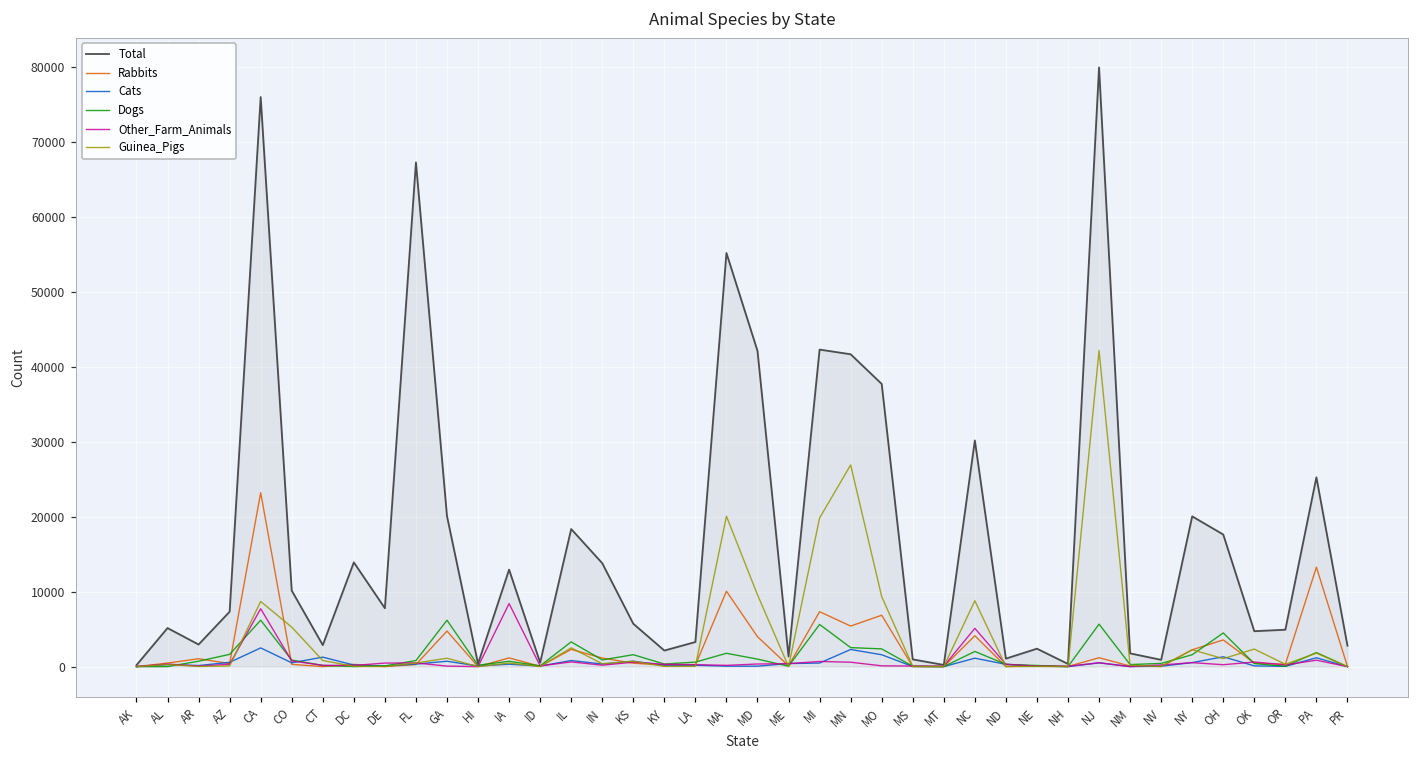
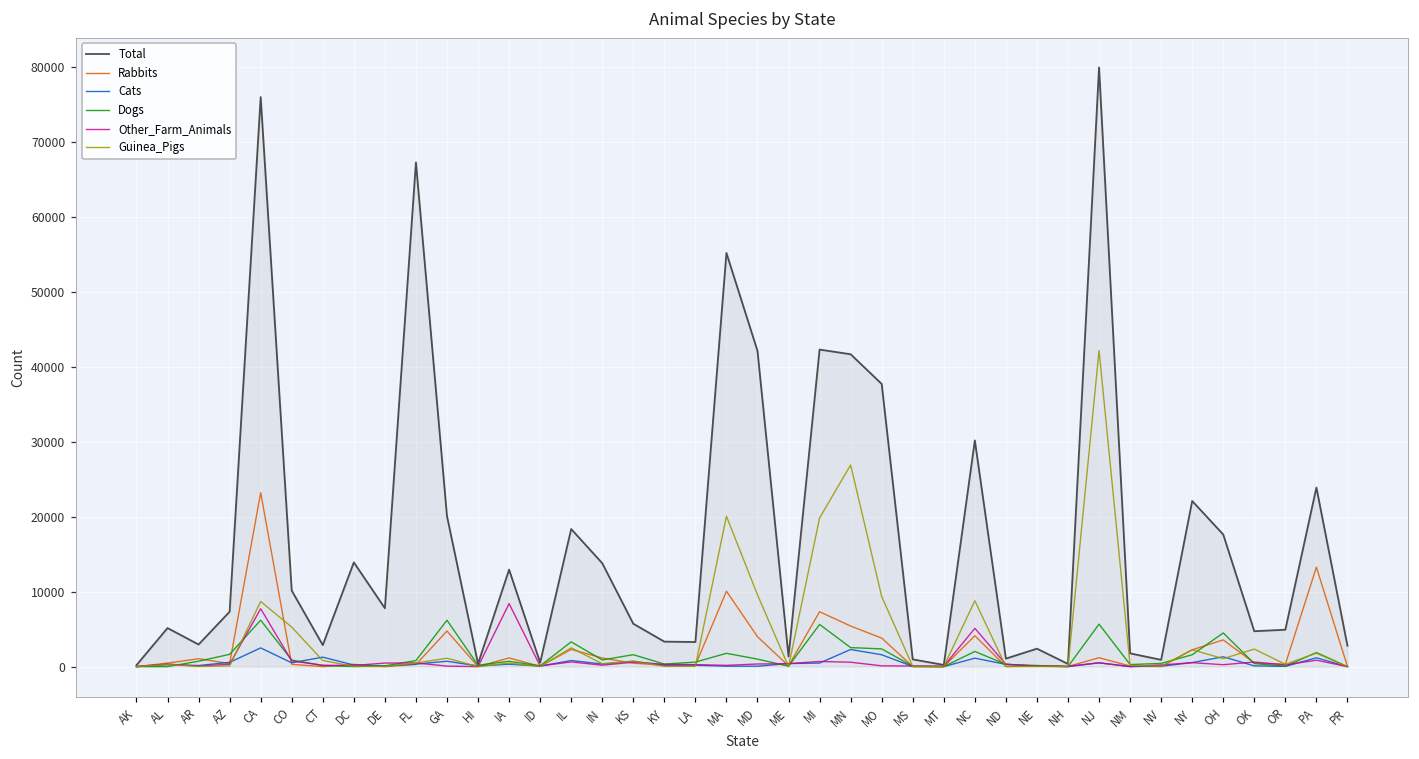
Total, KY: 2000 -> 3000
Rabbits, MO: 7000 -> 4000
Total, NY: 20000 -> 22000
Total, PA: 25000 -> 24000
